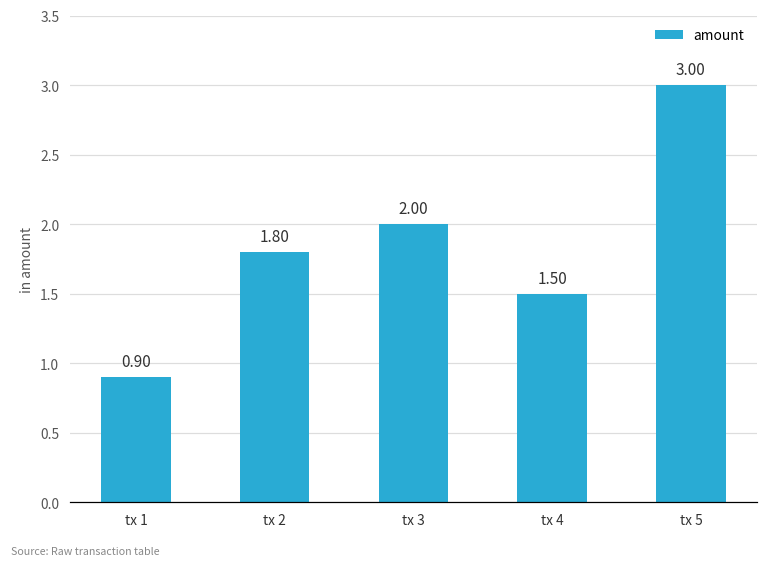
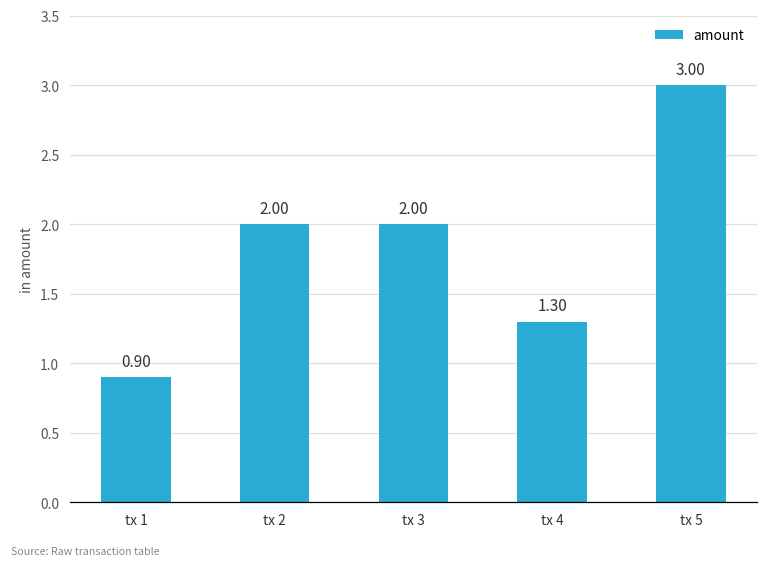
tx 2: 1.80 -> 2.00
tx 4: 1.50 -> 1.30
